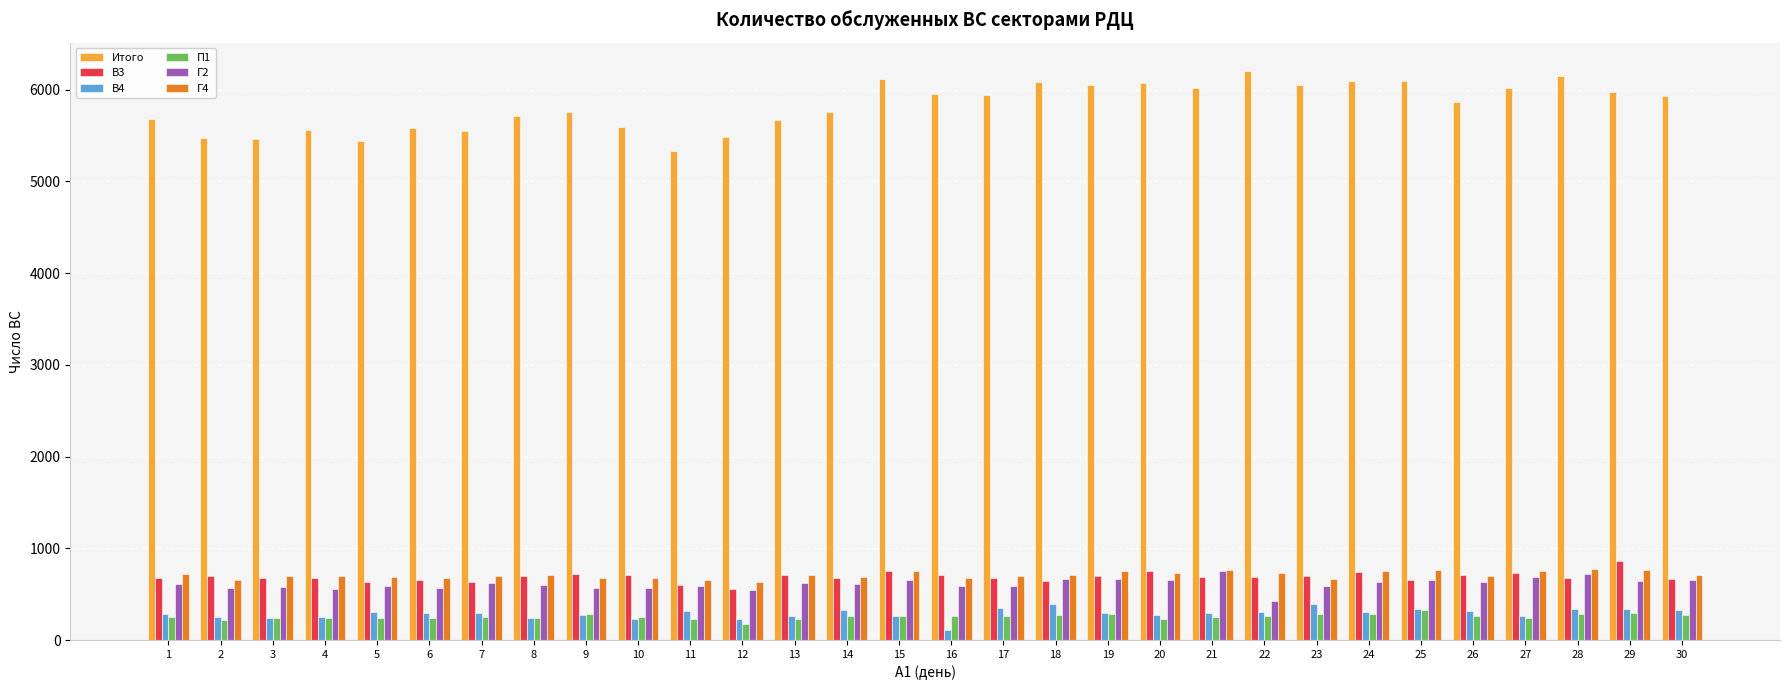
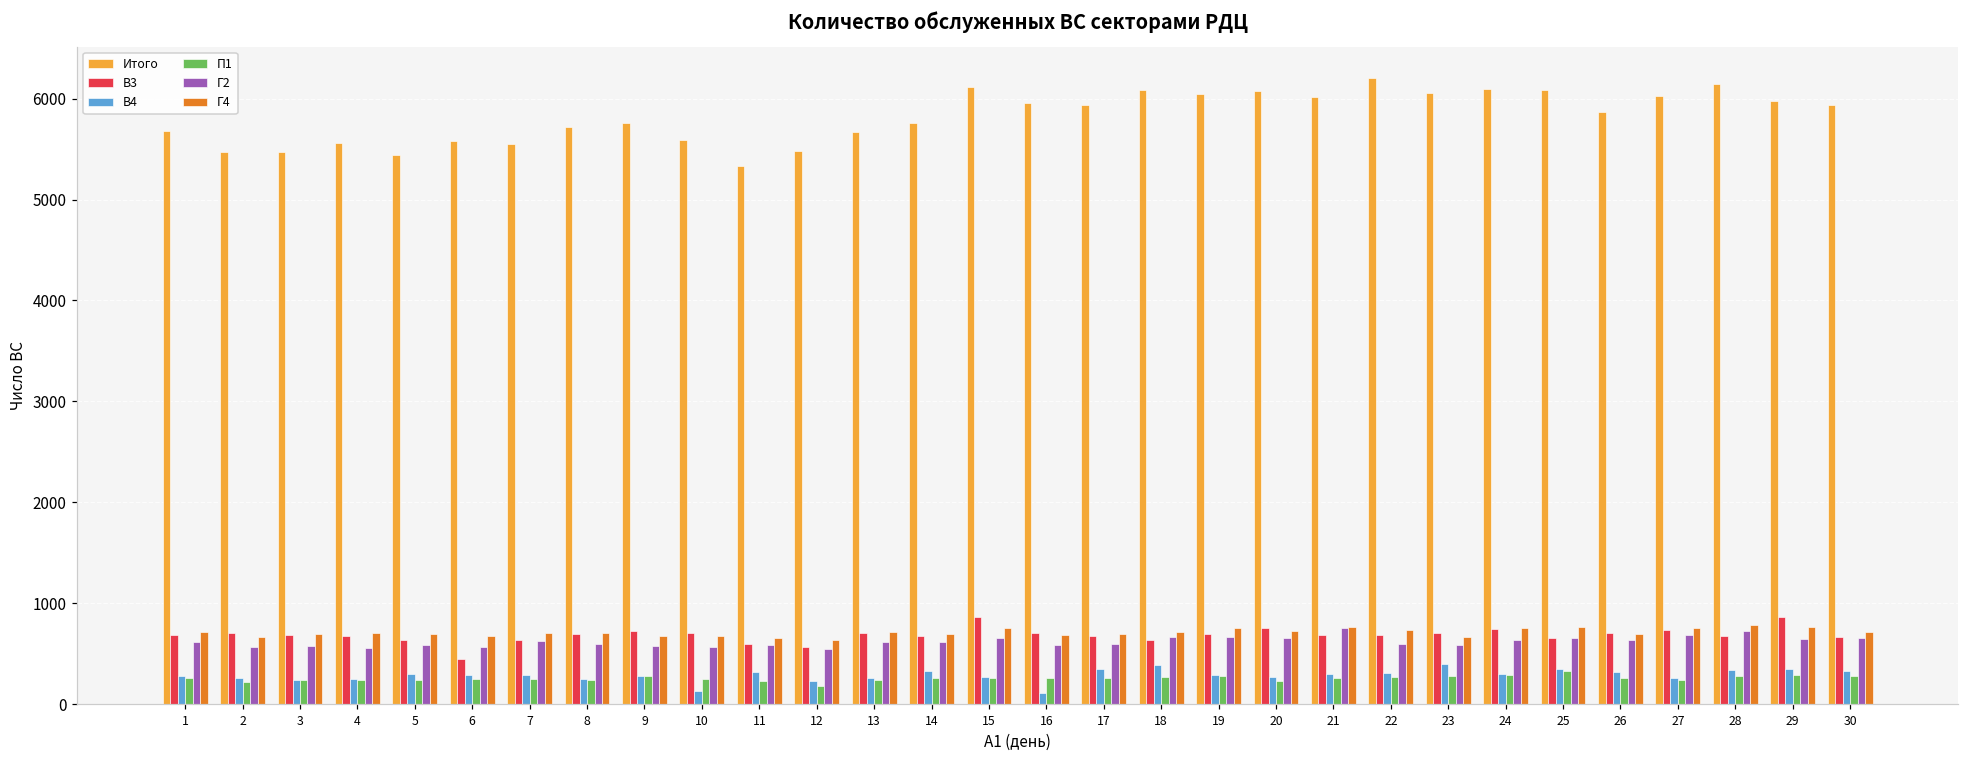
В3, 6: 700 -> 400
В4, 10: 200 -> 100
В3, 15: 800 -> 900
Г2, 22: 400 -> 600
